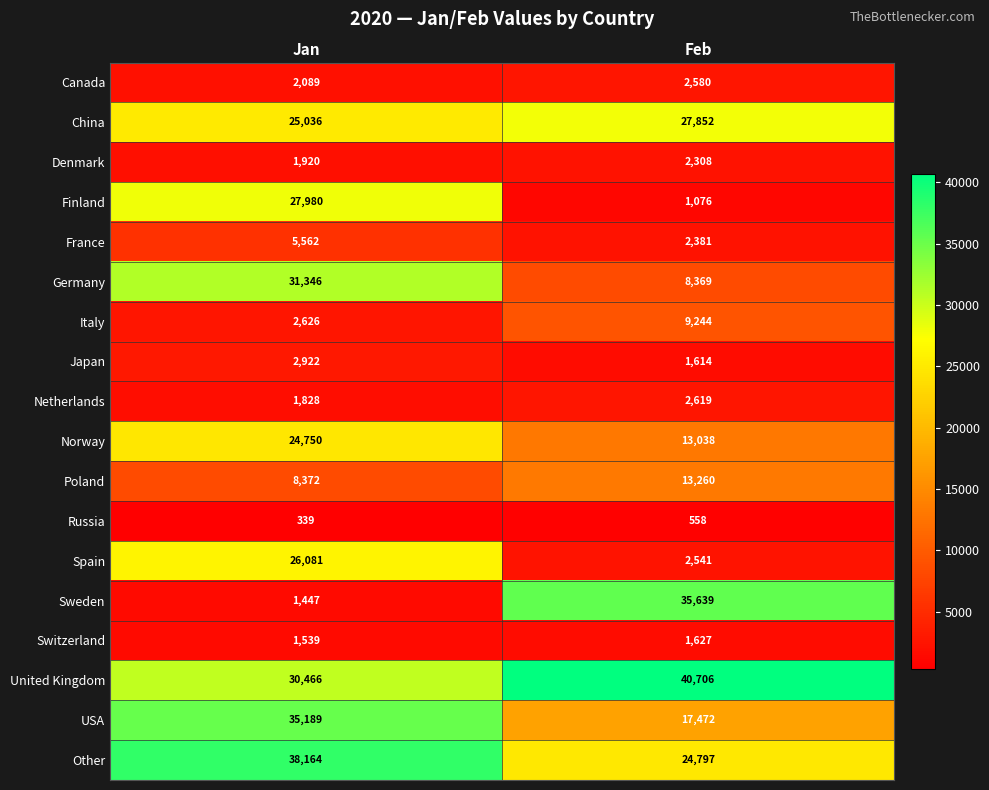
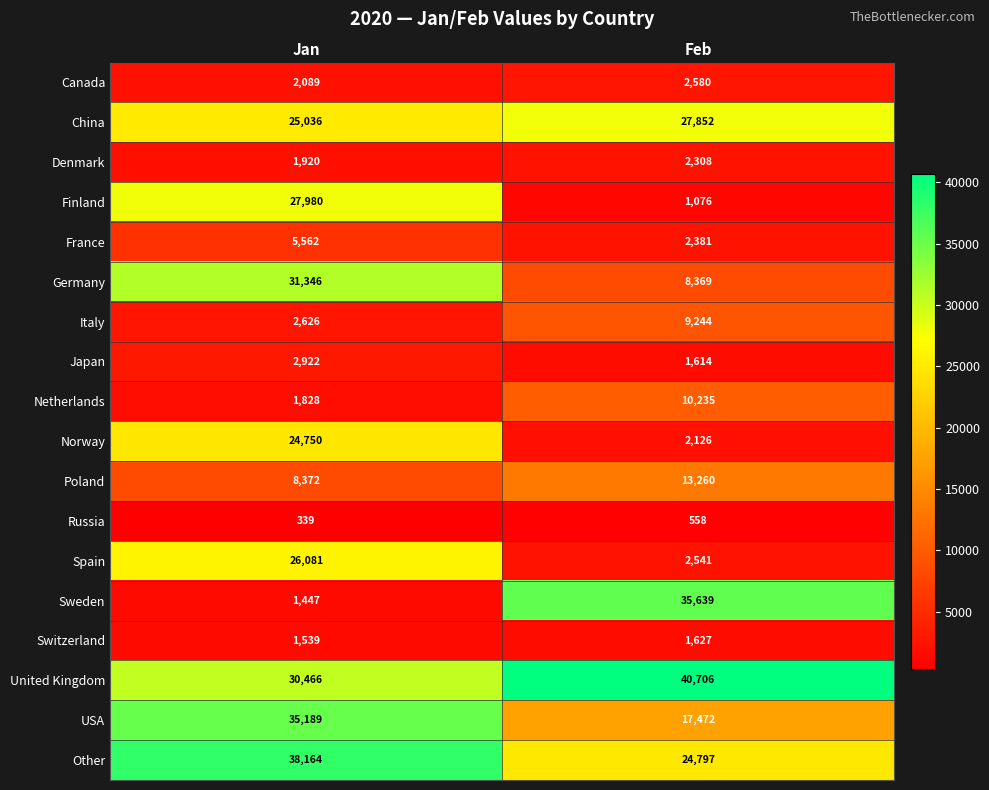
Netherlands, Feb: 2,619 -> 10,235
Norway, Feb: 13,038 -> 2,126
